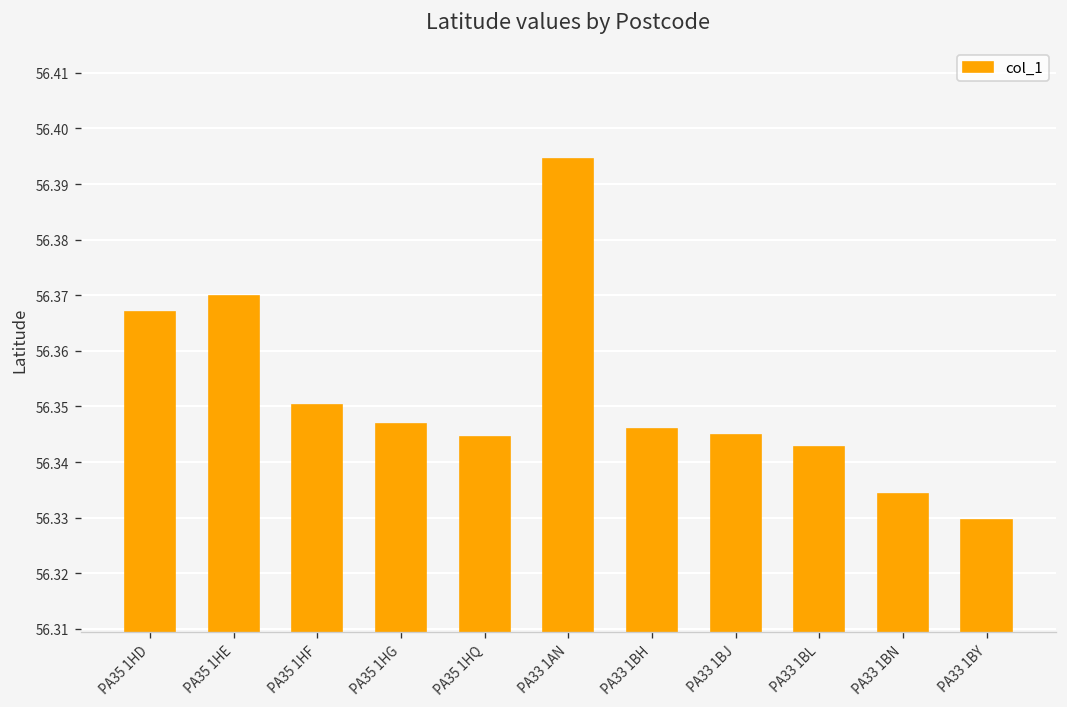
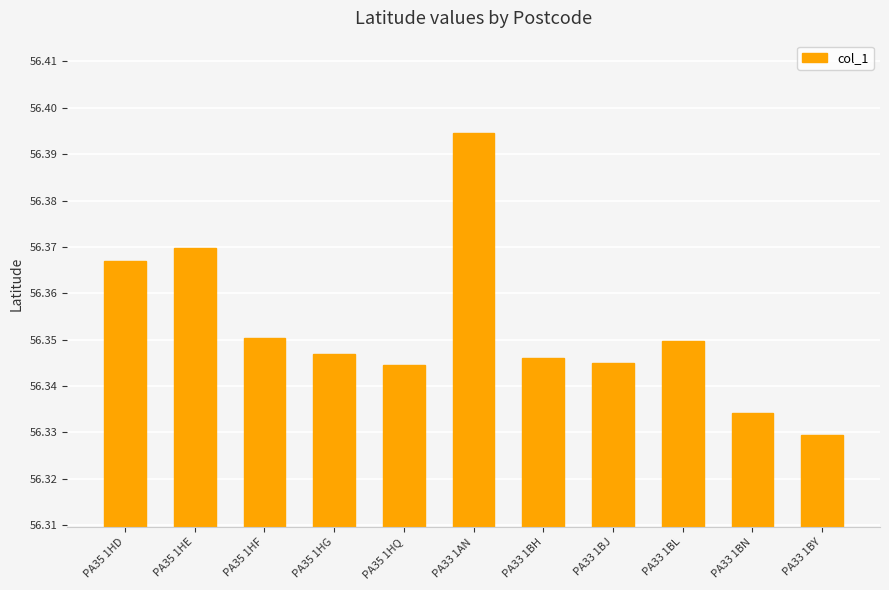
PA33 1BL: 56.343 -> 56.350
